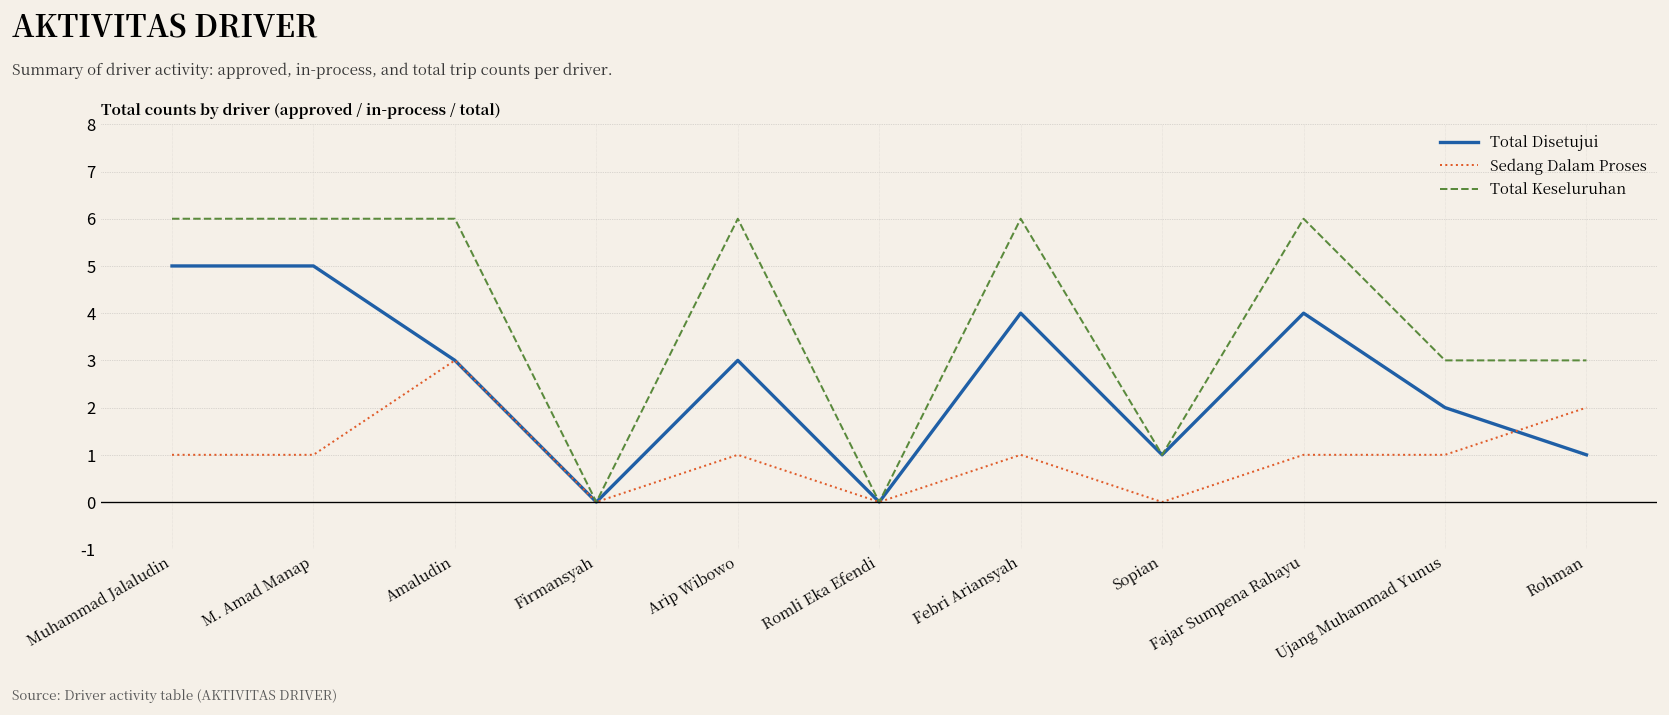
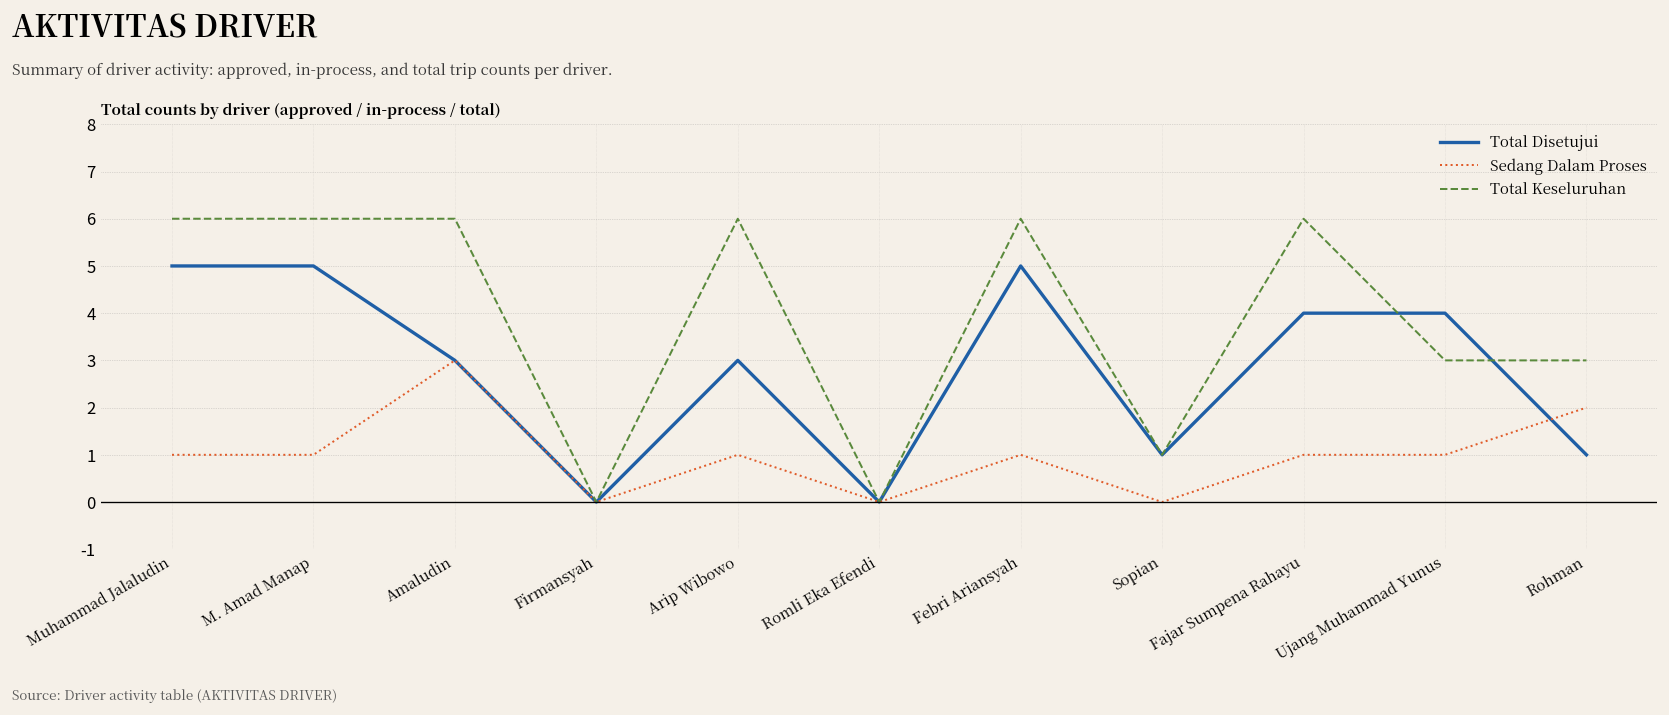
Total Disetujui, Febri Ariansyah: 4 -> 5
Total Disetujui, Ujang Muhammad Yunus: 2 -> 4
